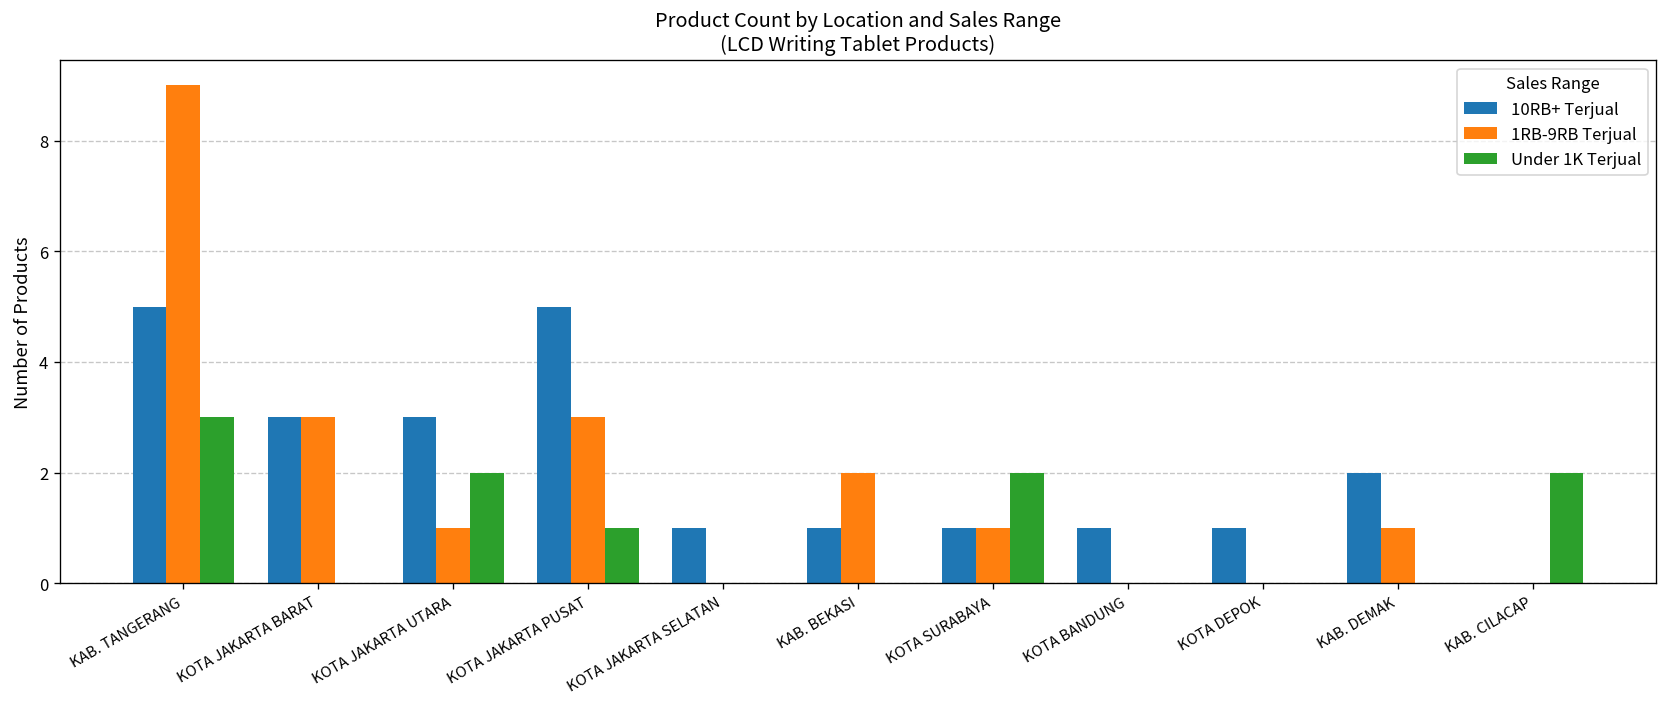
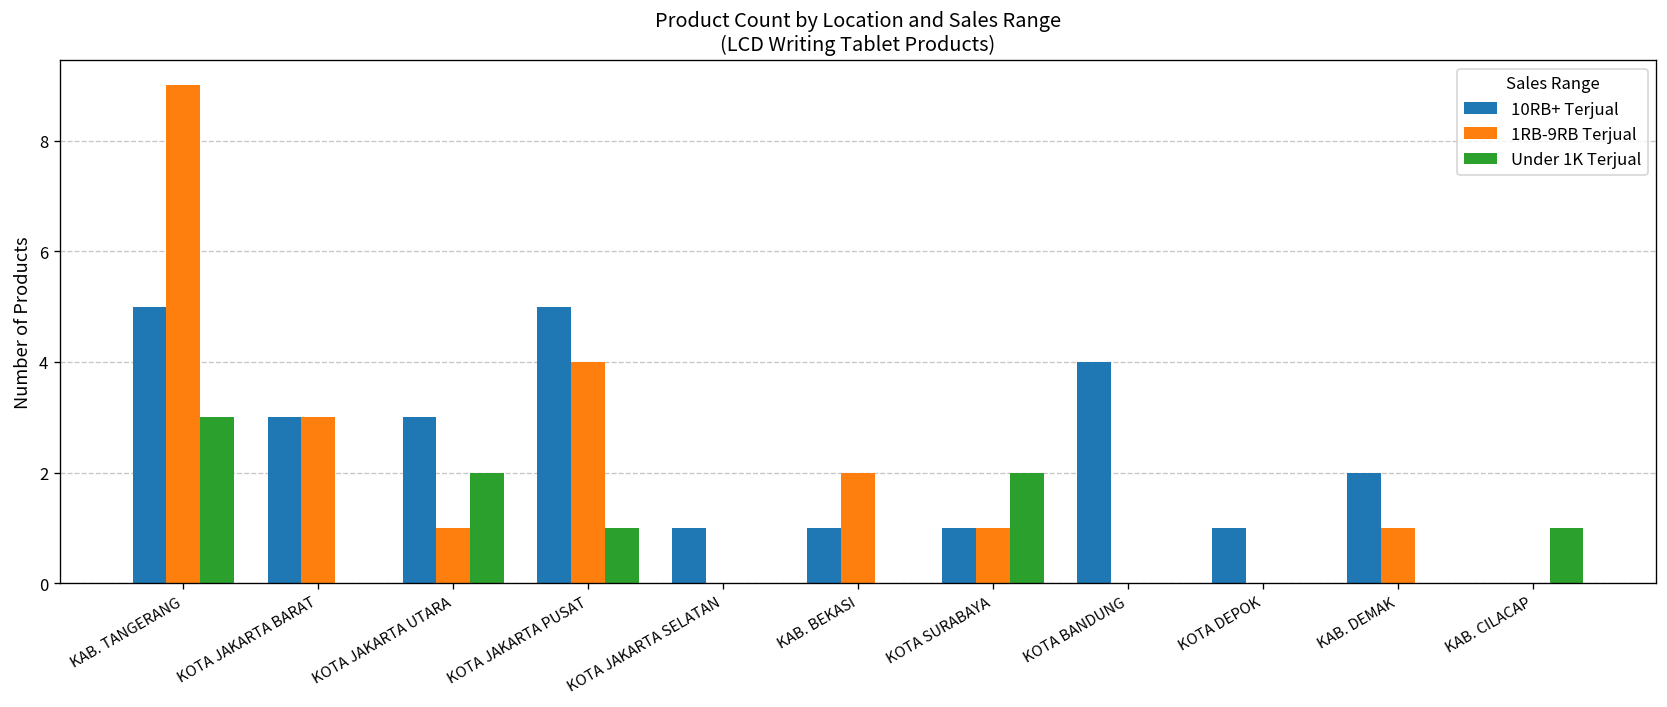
1RB-9RB Terjual, KOTA JAKARTA PUSAT: 3 -> 4
10RB+ Terjual, KOTA BANDUNG: 1 -> 4
Under 1K Terjual, KAB. CILACAP: 2 -> 1
